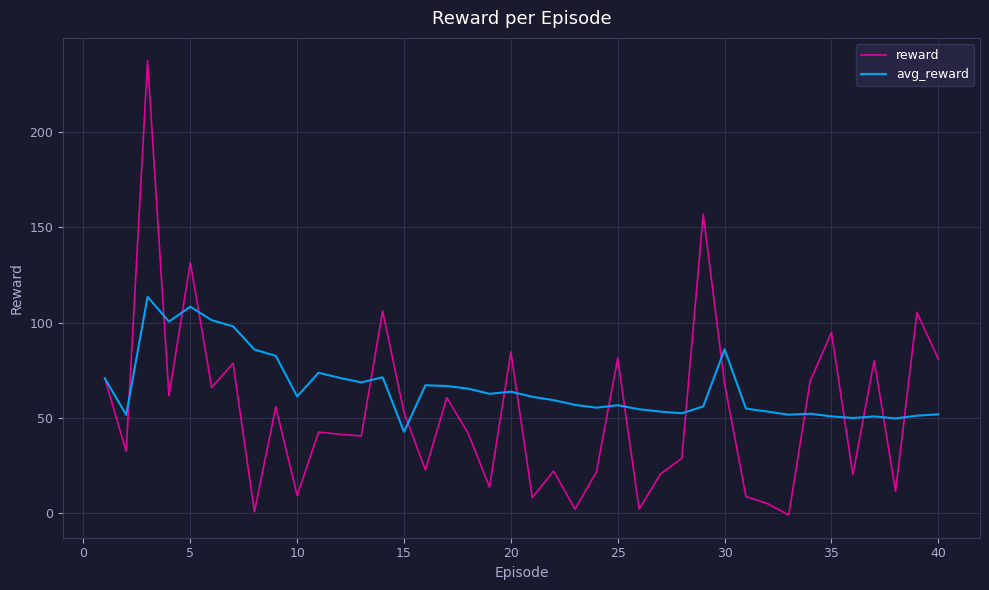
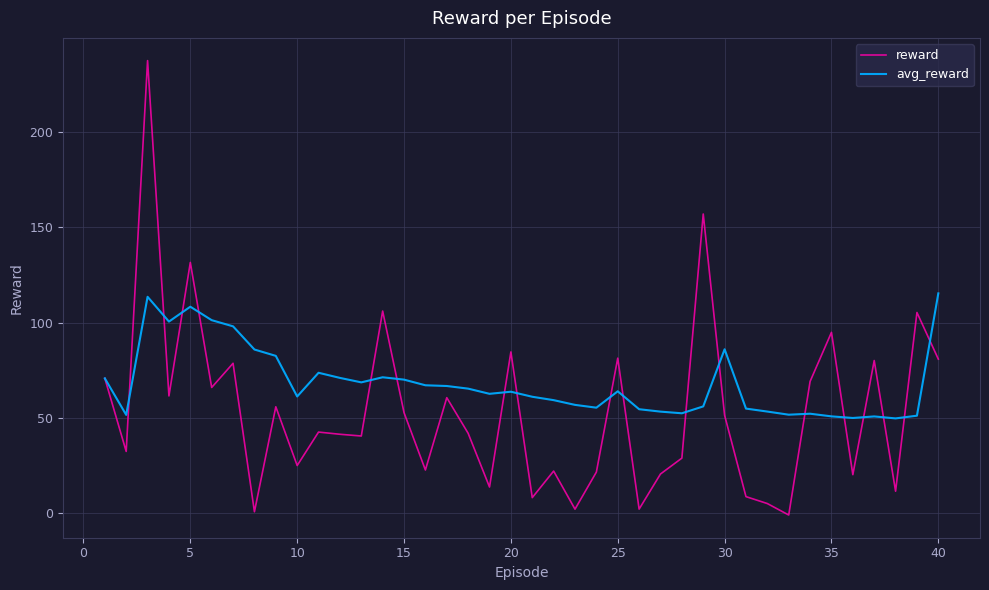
reward, 10: 9 -> 25
avg_reward, 15: 43 -> 70
avg_reward, 25: 57 -> 64
reward, 30: 68 -> 51
avg_reward, 40: 52 -> 115
